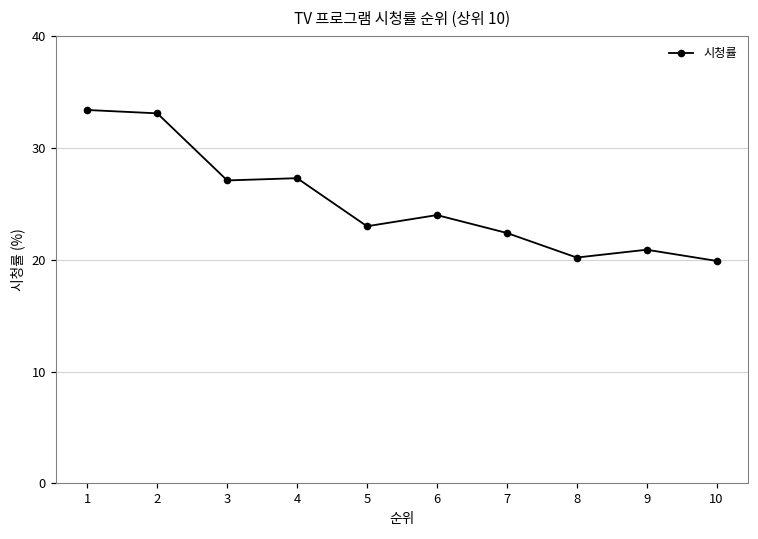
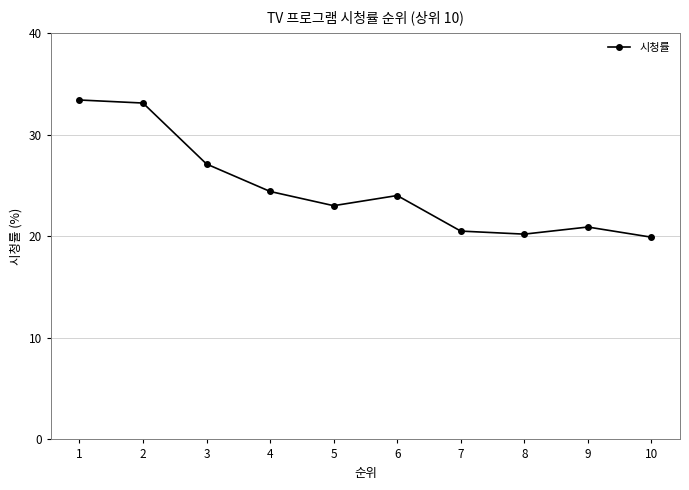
4: 27.3 -> 24.4
7: 22.4 -> 20.5
